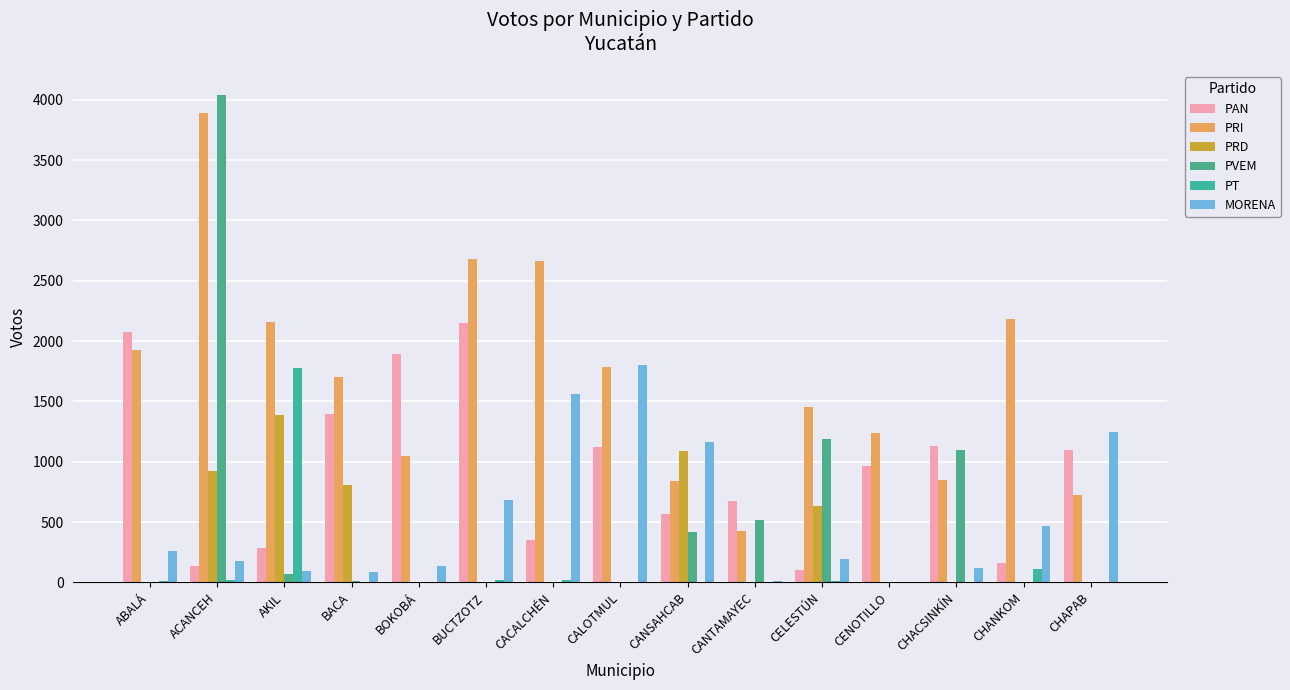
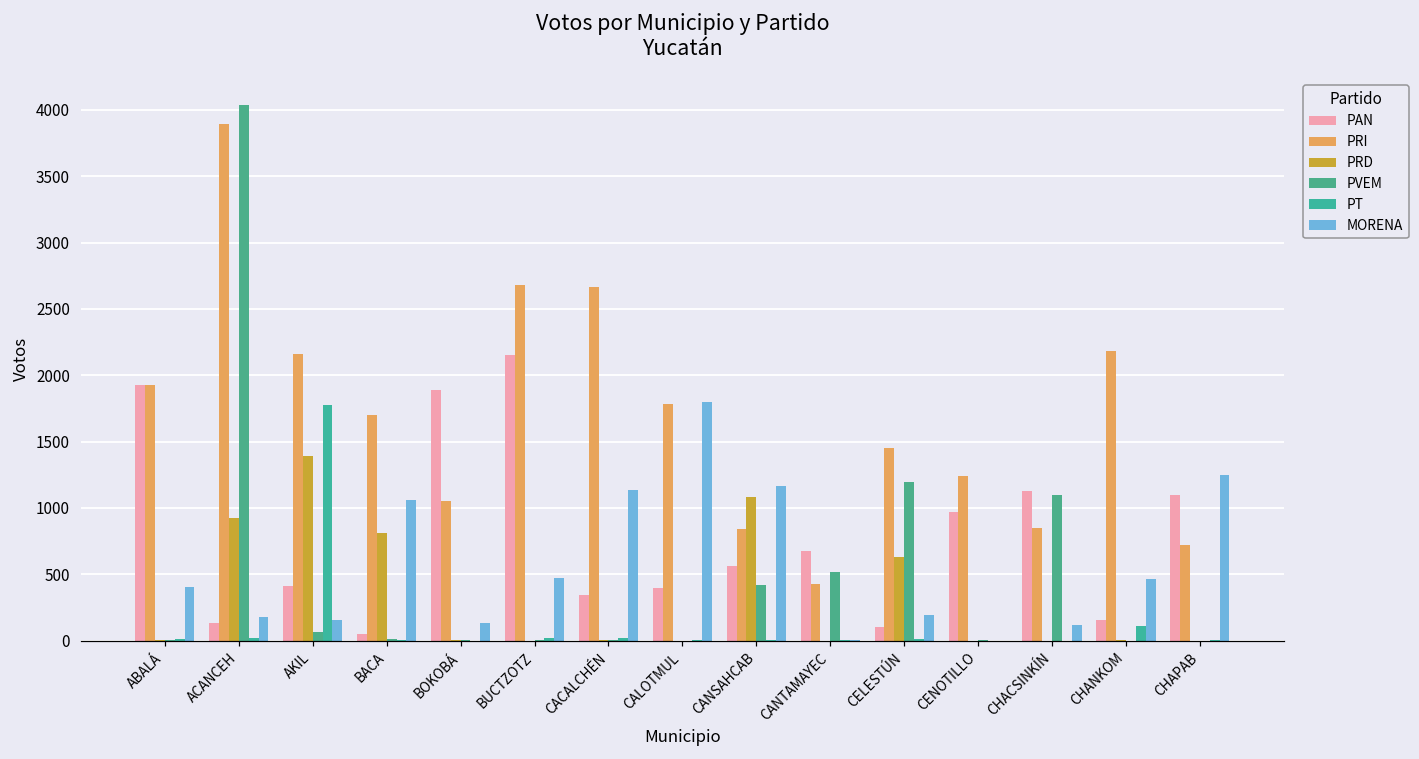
PAN, ABALÁ: 2080 -> 1920
MORENA, ABALÁ: 260 -> 410
PAN, AKIL: 280 -> 410
MORENA, AKIL: 90 -> 160
PAN, BACA: 1390 -> 50
MORENA, BACA: 90 -> 1060
MORENA, BUCTZOTZ: 690 -> 470
MORENA, CACALCHÉN: 1560 -> 1140
PAN, CALOTMUL: 1120 -> 400
